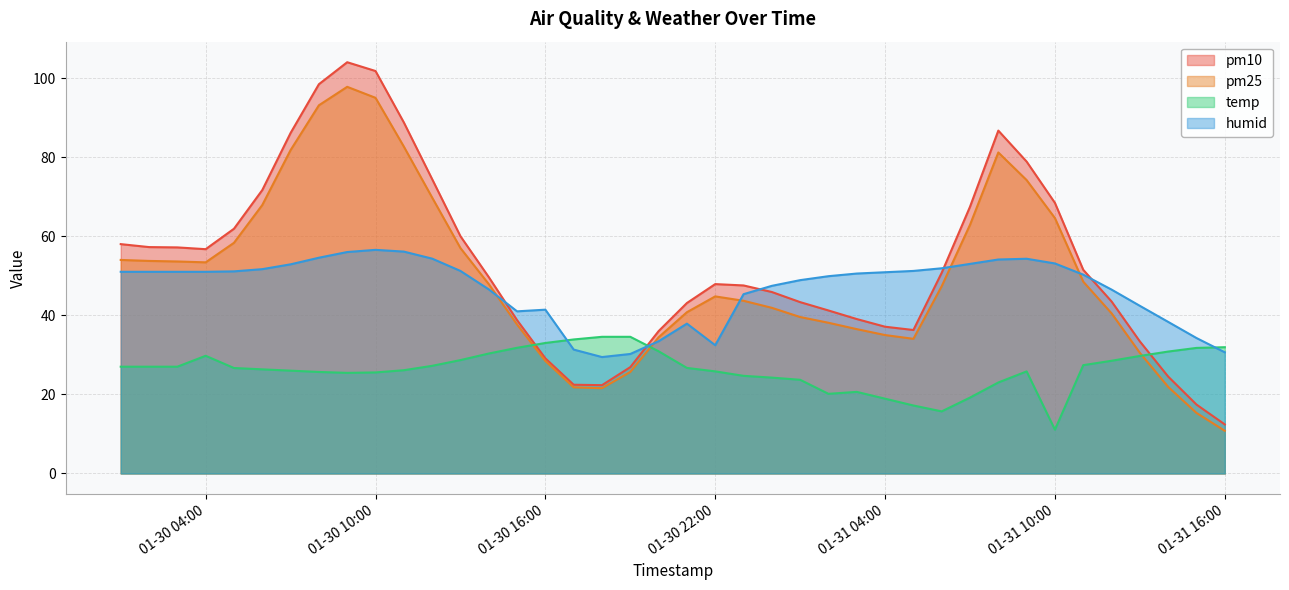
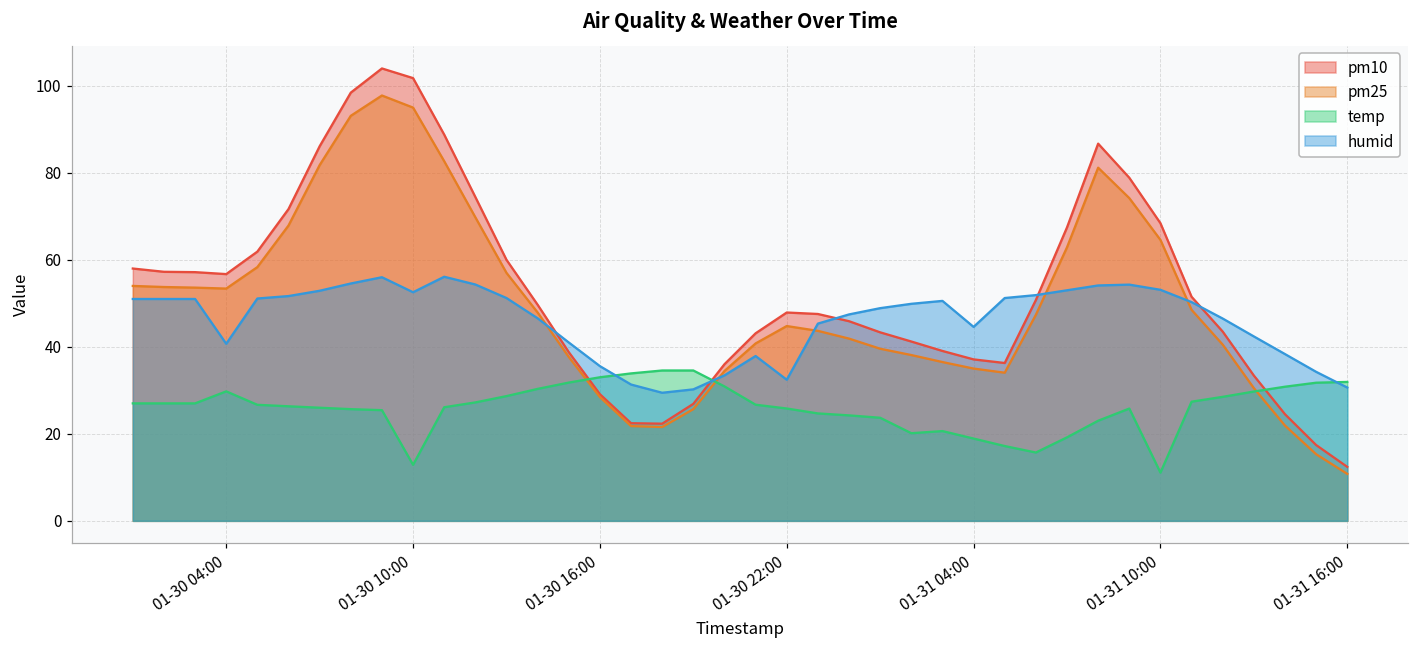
humid, 01-30 04:00: 51 -> 41
temp, 01-30 10:00: 26 -> 13
humid, 01-30 10:00: 57 -> 53
humid, 01-30 16:00: 41 -> 36
humid, 01-31 04:00: 51 -> 45
